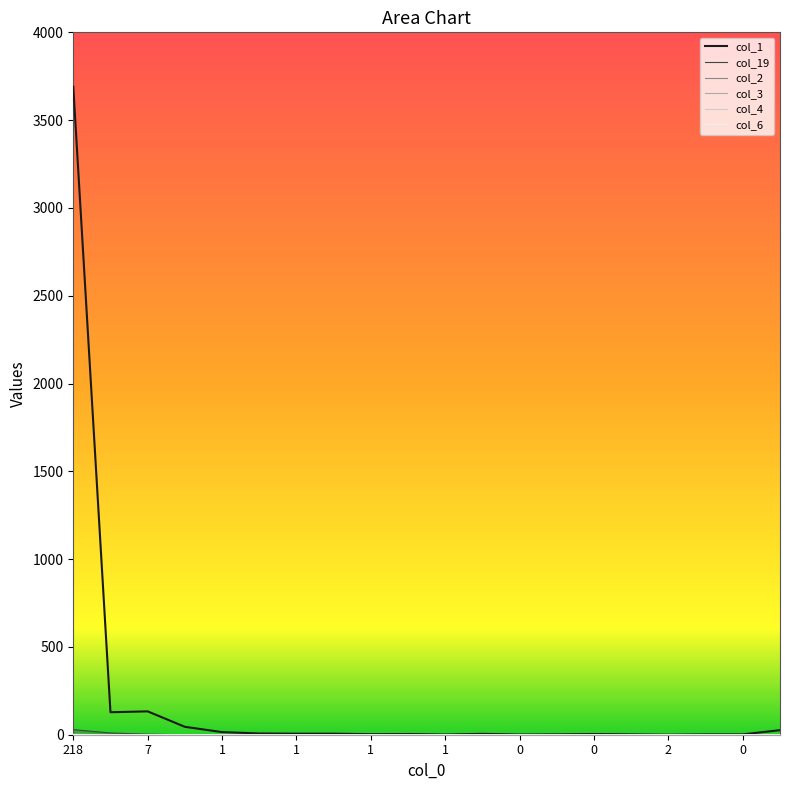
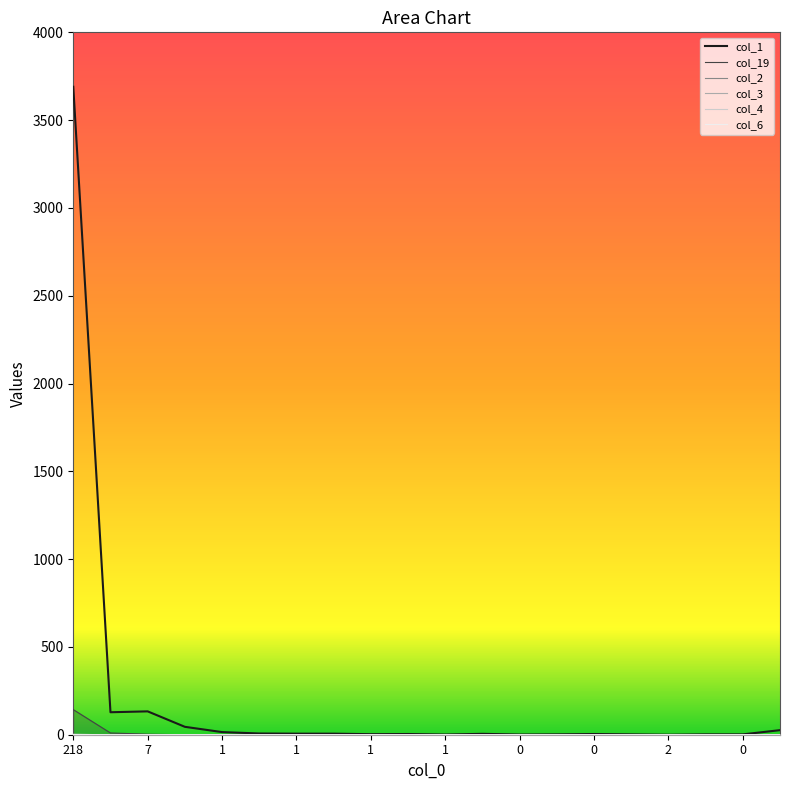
col_19, 218: 30 -> 140
